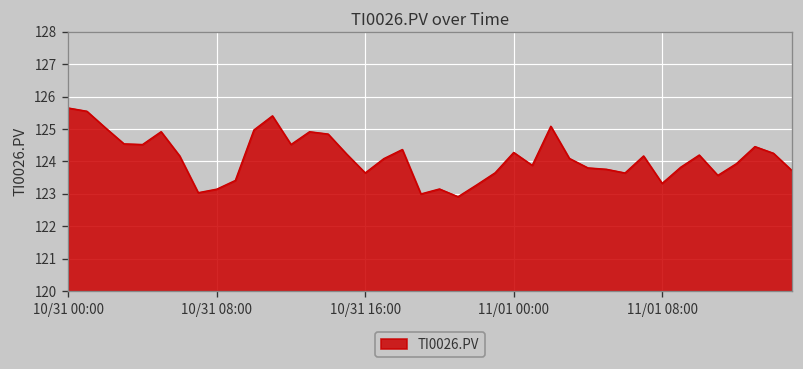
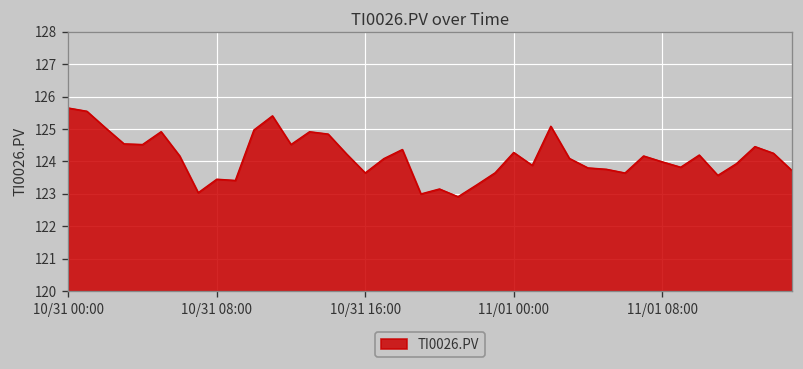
10/31 08:00: 123.1 -> 123.5
11/01 08:00: 123.3 -> 124.0
